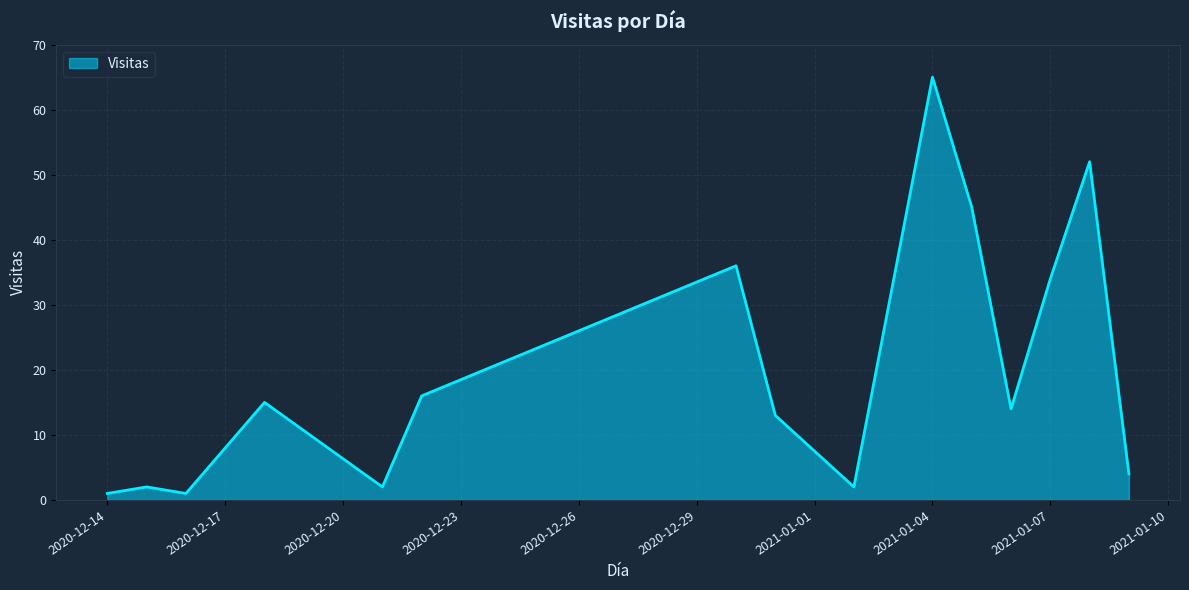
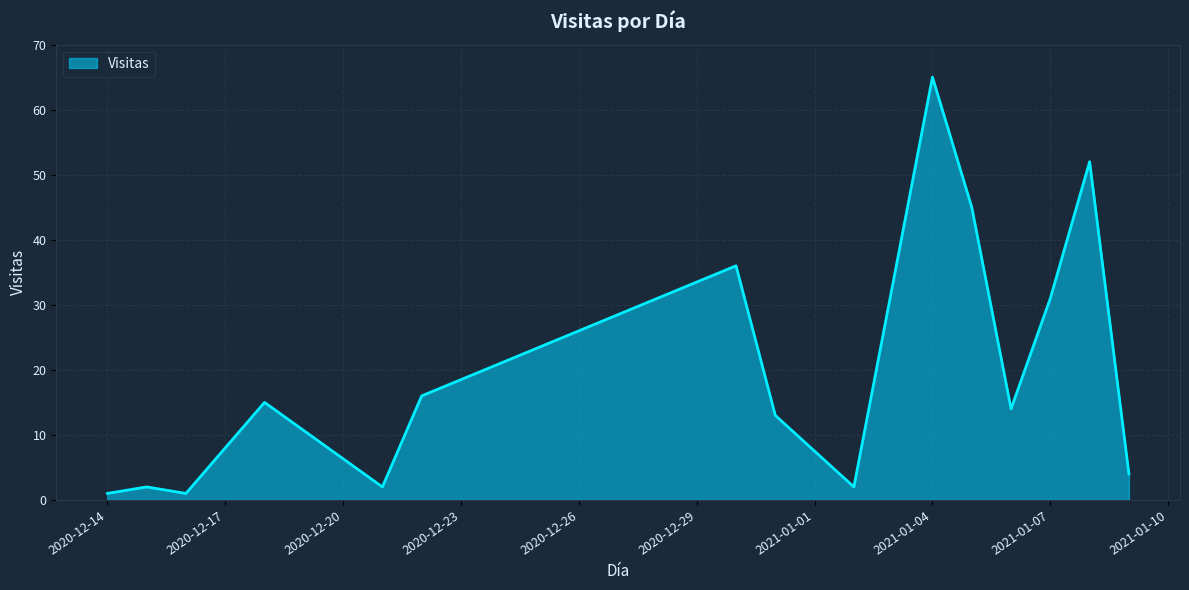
2021-01-07: 34 -> 31
